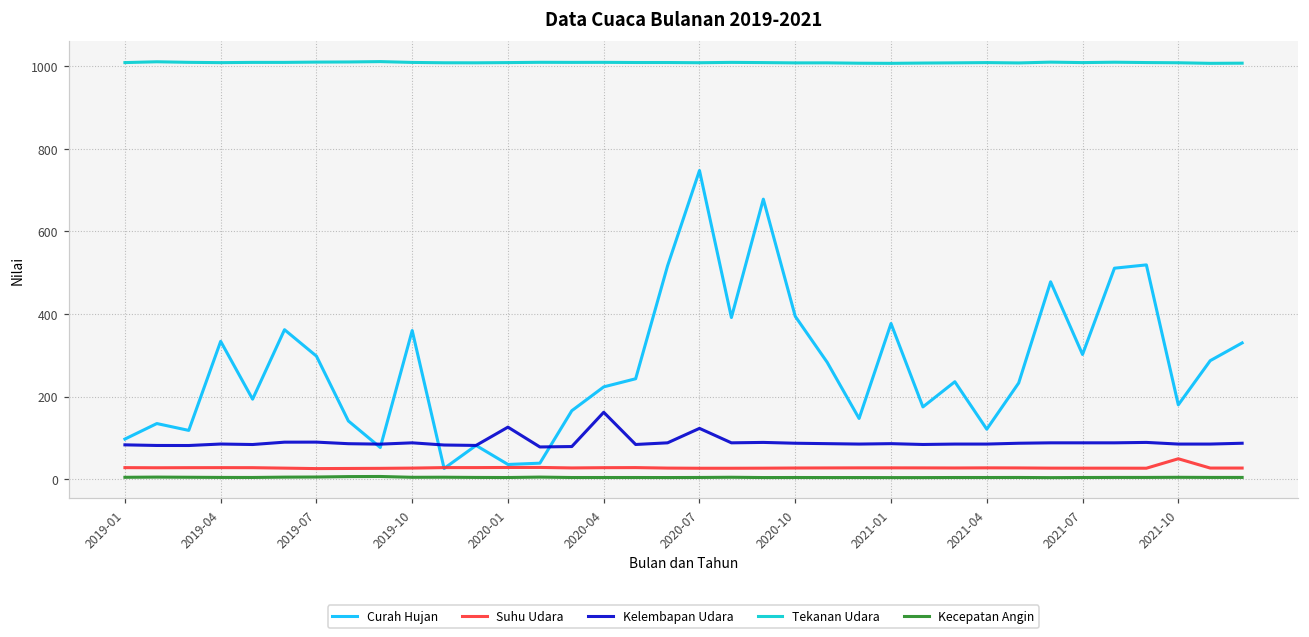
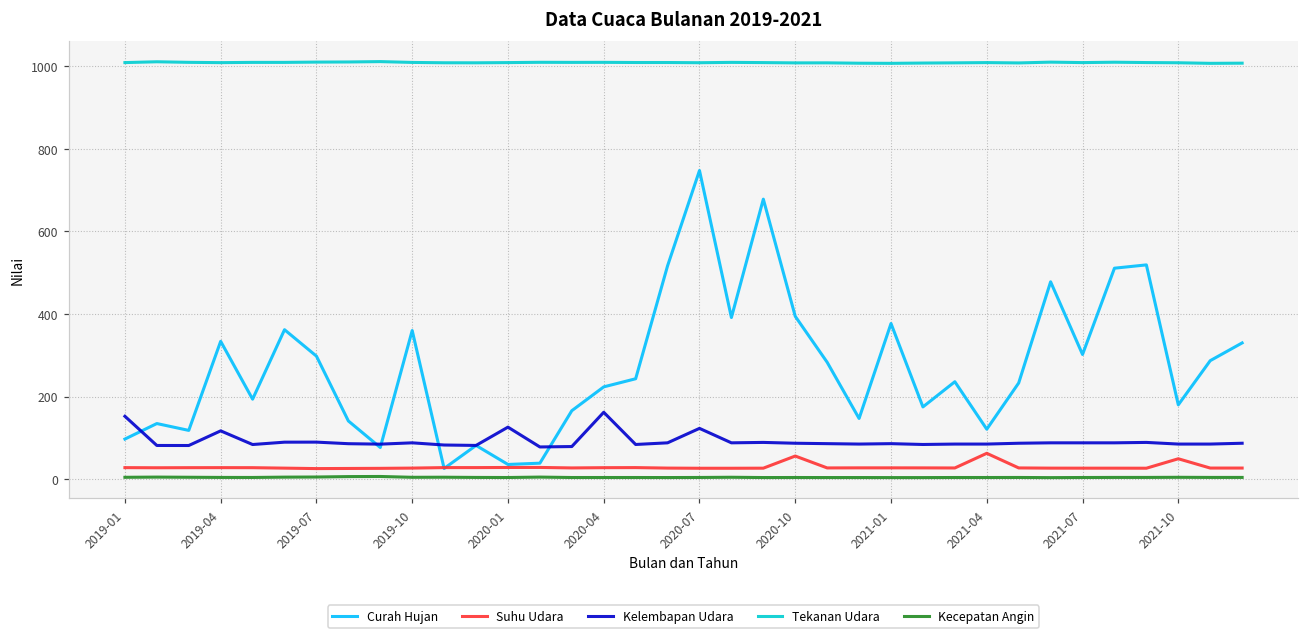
Kelembapan Udara, 2019-01: 80 -> 150
Kelembapan Udara, 2019-04: 90 -> 120
Suhu Udara, 2020-10: 30 -> 60
Suhu Udara, 2021-04: 30 -> 60
